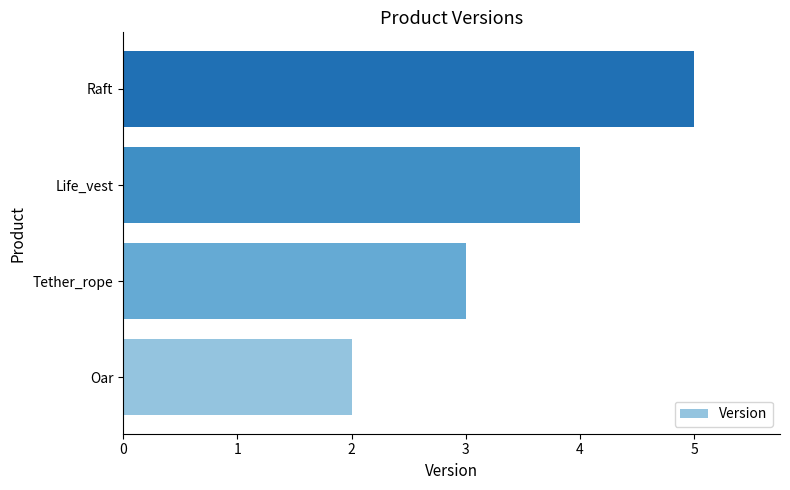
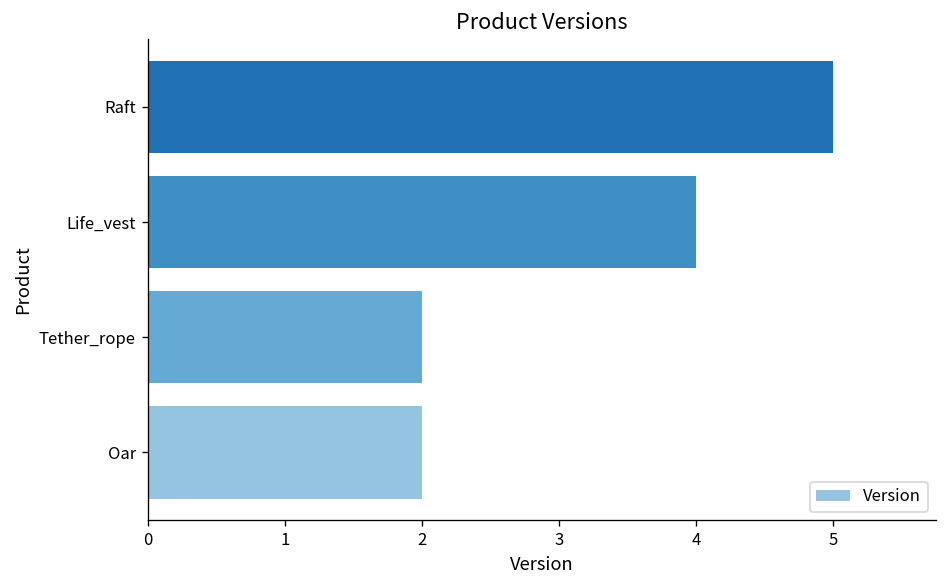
Tether_rope: 3 -> 2
